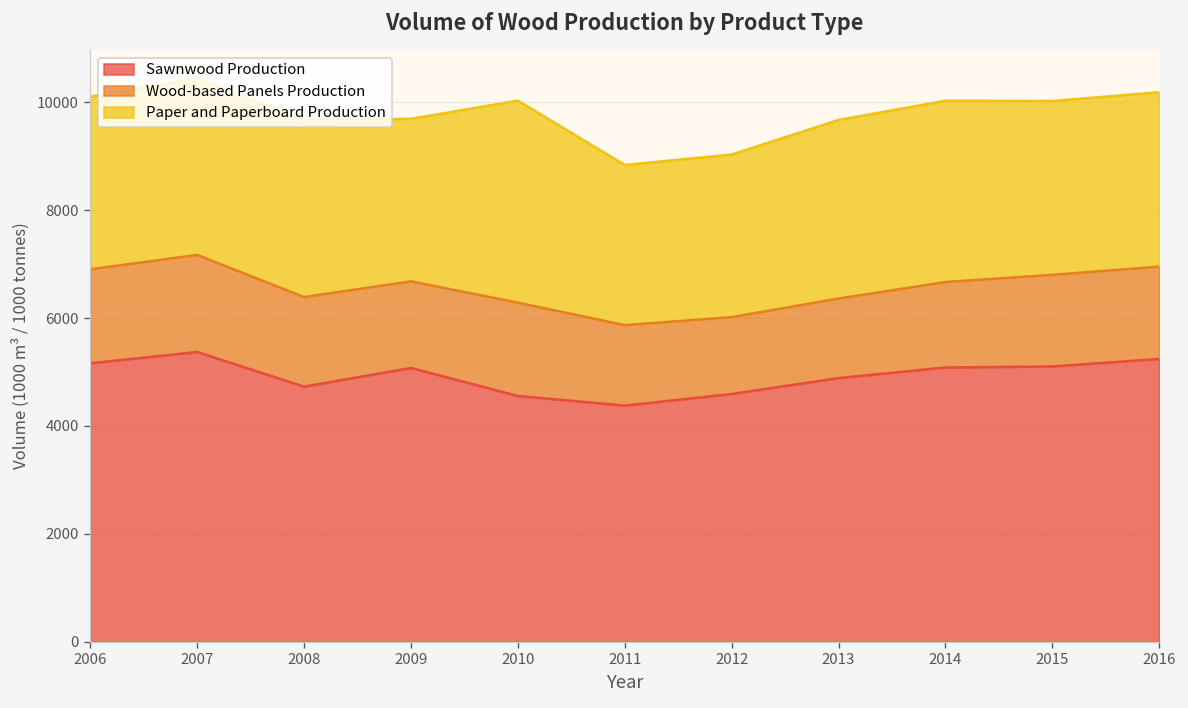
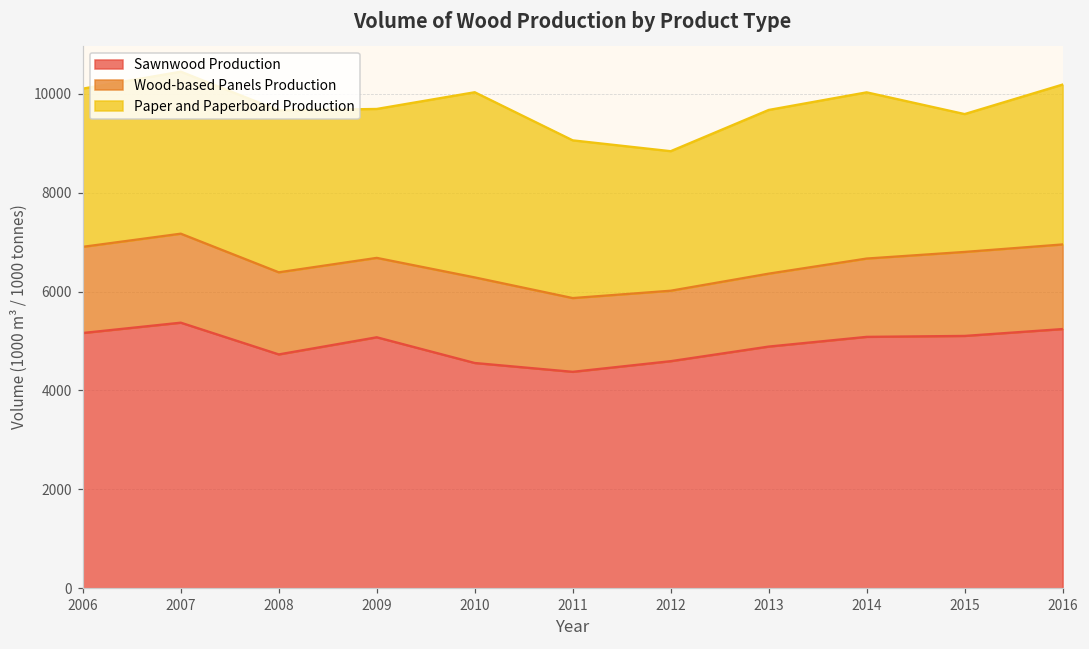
Paper and Paperboard Production, 2011: 3000 -> 3200
Paper and Paperboard Production, 2012: 3000 -> 2800
Paper and Paperboard Production, 2015: 3200 -> 2800
